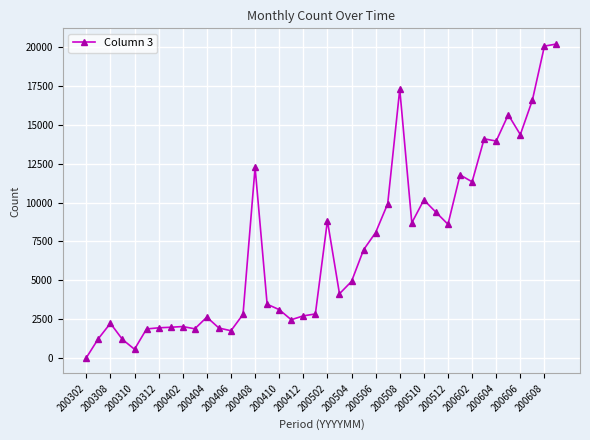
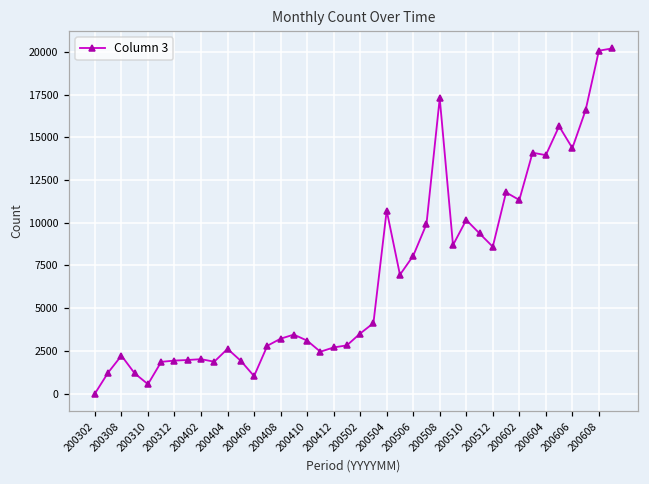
200406: 1700 -> 1000
200408: 12300 -> 3200
200502: 8800 -> 3500
200504: 4900 -> 10700
